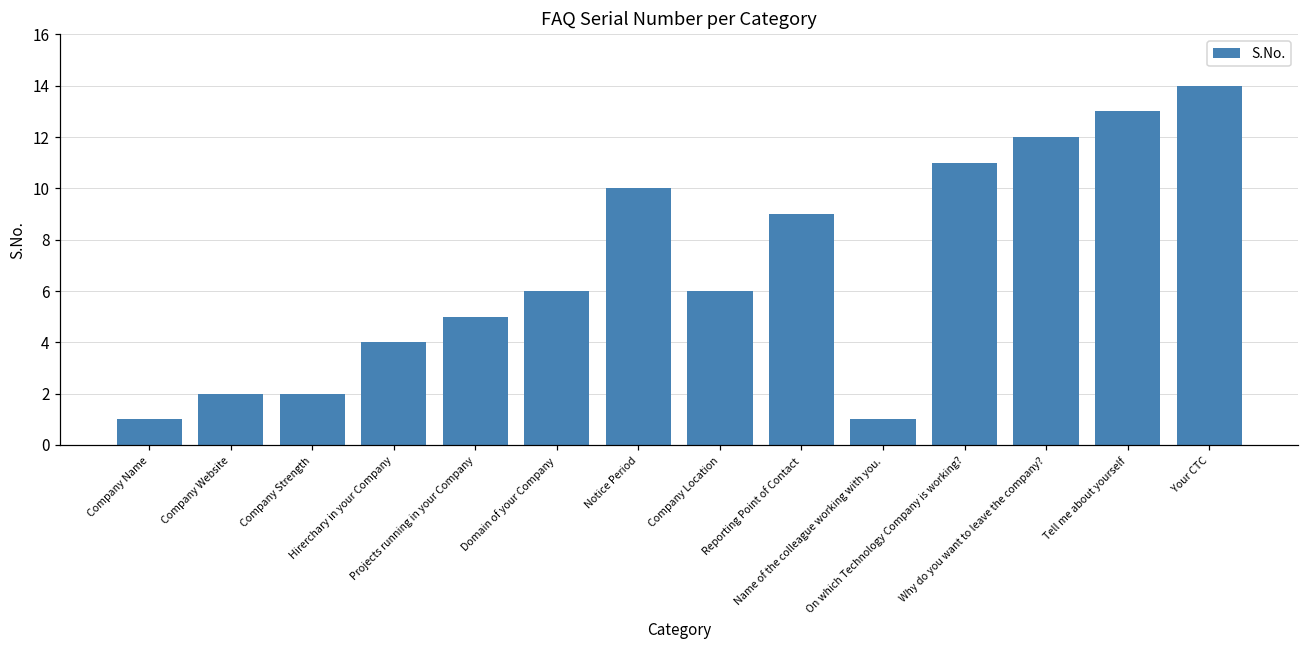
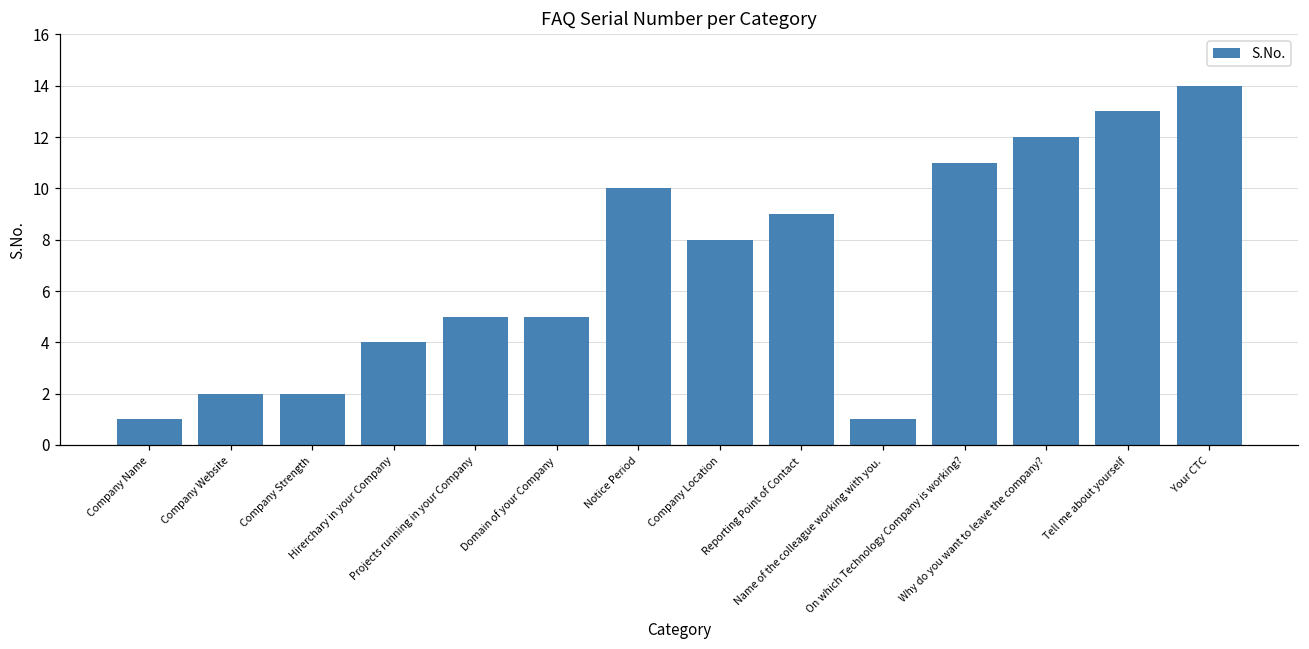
Domain of your Company: 6 -> 5
Company Location: 6 -> 8
